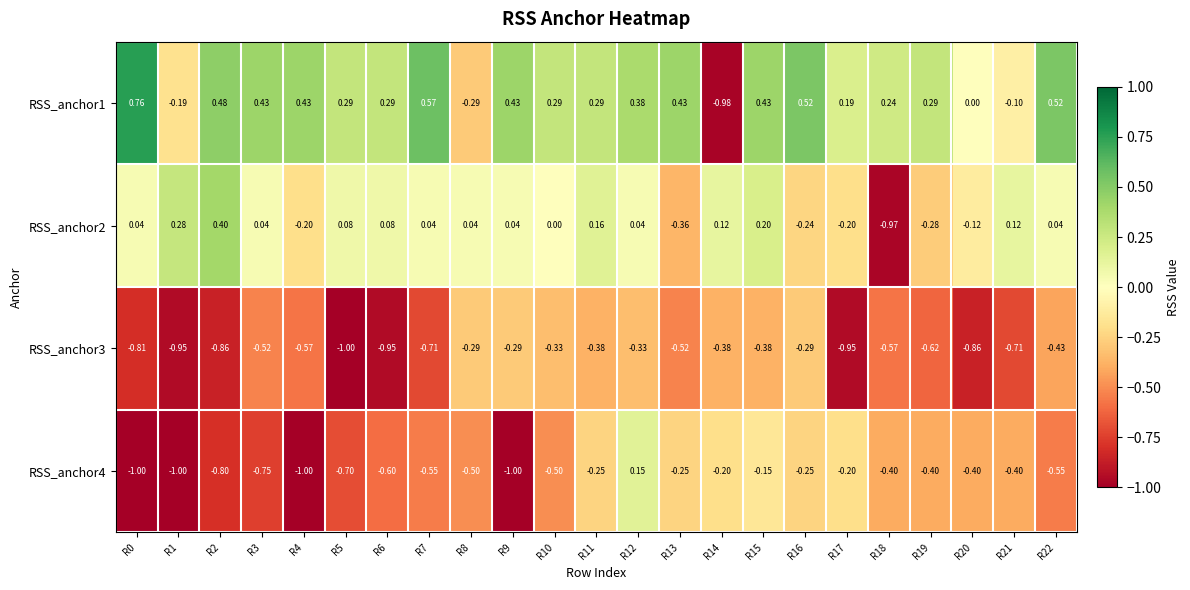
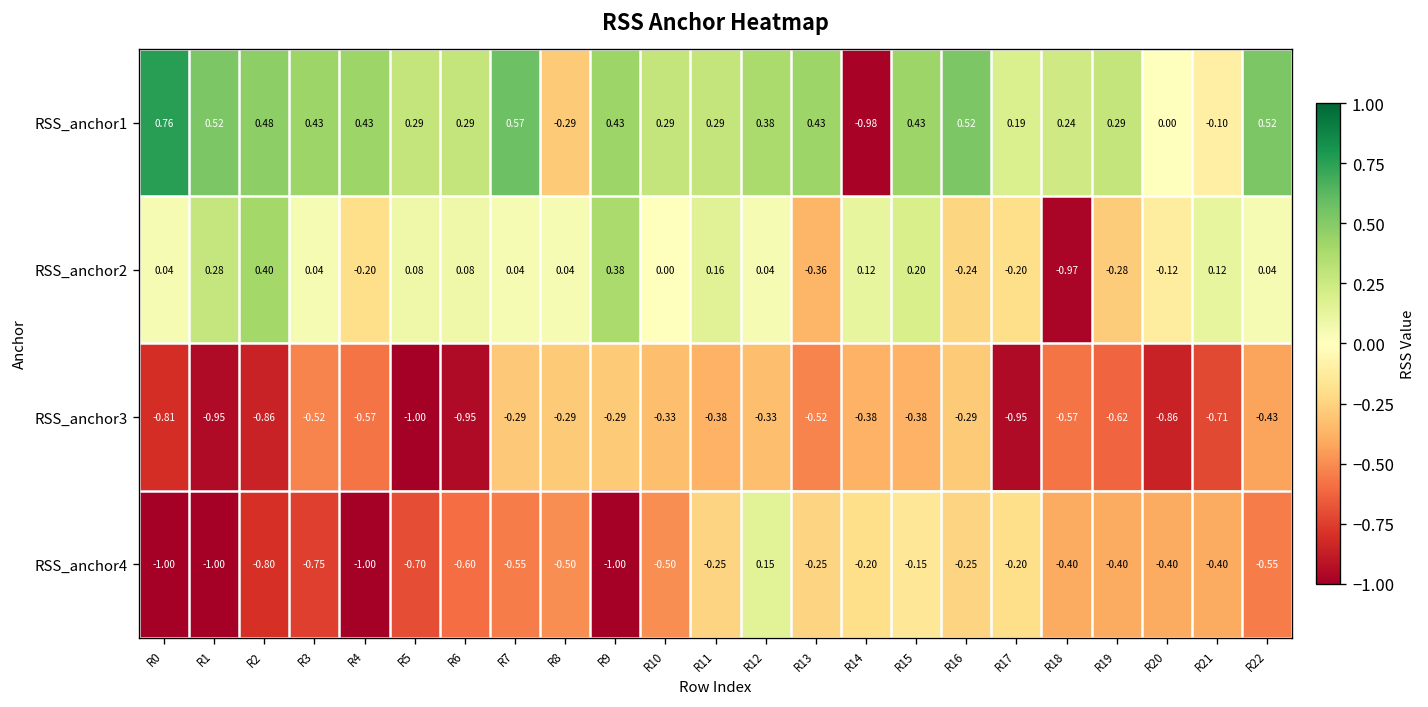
RSS_anchor1, R1: -0.19 -> 0.52
RSS_anchor2, R9: 0.04 -> 0.38
RSS_anchor3, R7: -0.71 -> -0.29
